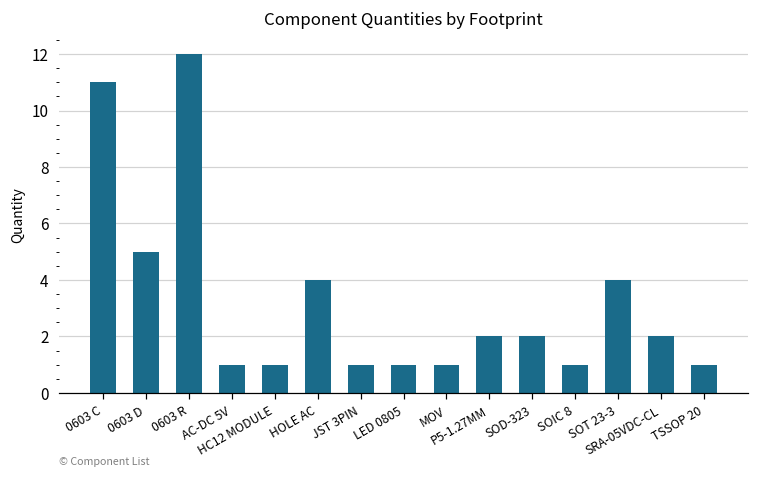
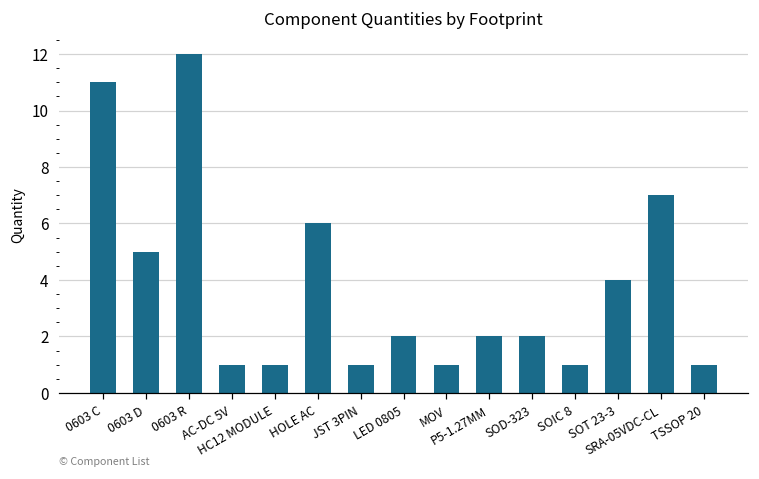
HOLE AC: 4 -> 6
LED 0805: 1 -> 2
SRA-05VDC-CL: 2 -> 7
